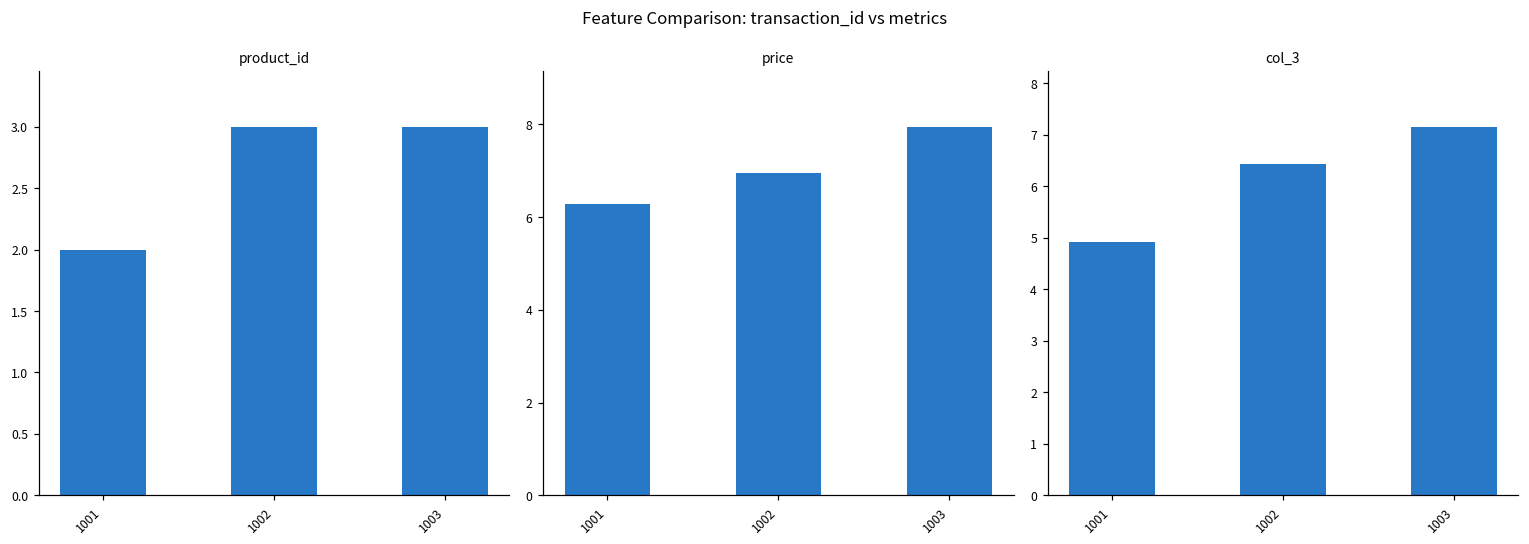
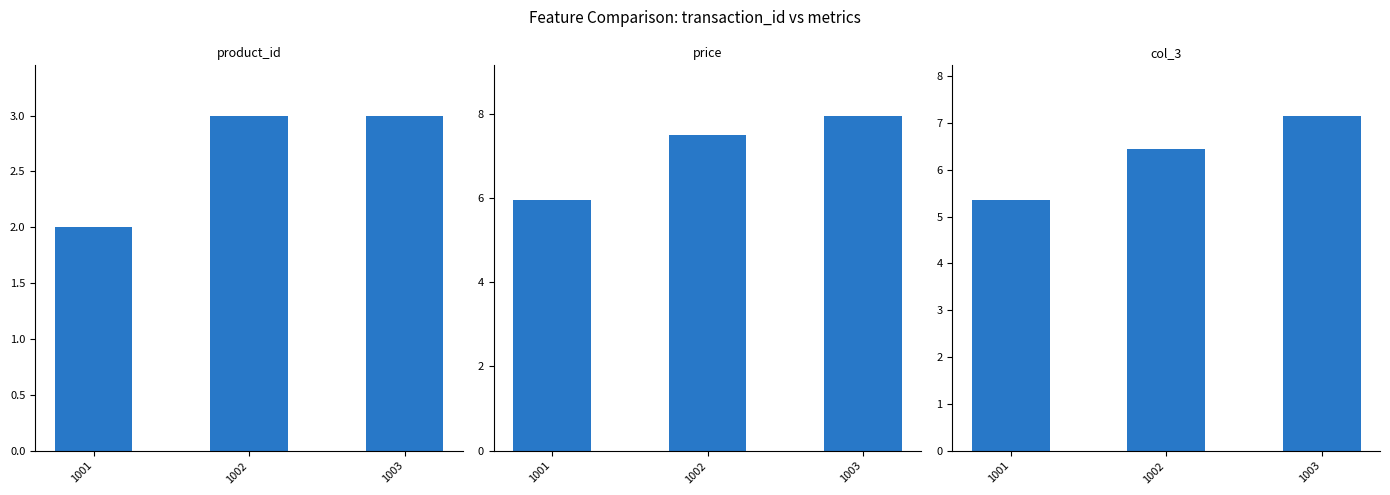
price, 1001: 6.3 -> 6.0
price, 1002: 7.0 -> 7.5
col_3, 1001: 4.9 -> 5.4
